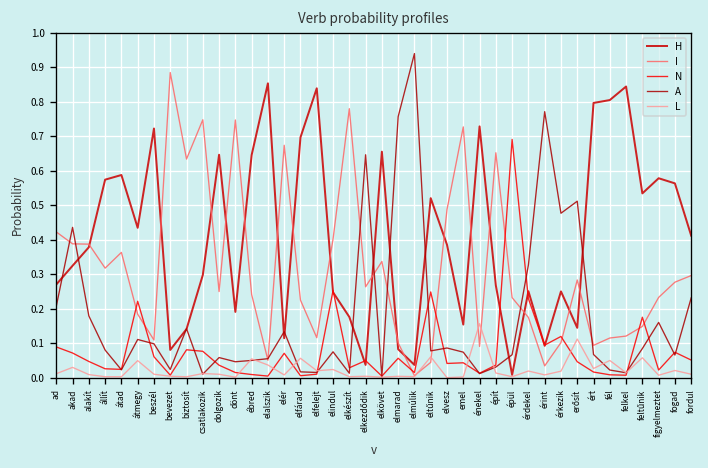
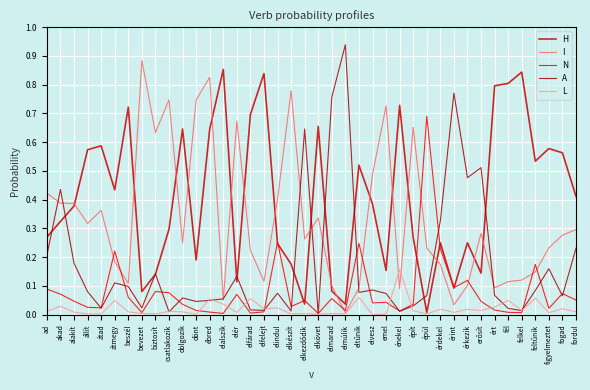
I, ébred: 0.24 -> 0.83
I, eltűnik: 0.04 -> 0.09
L, erősít: 0.11 -> 0.01
